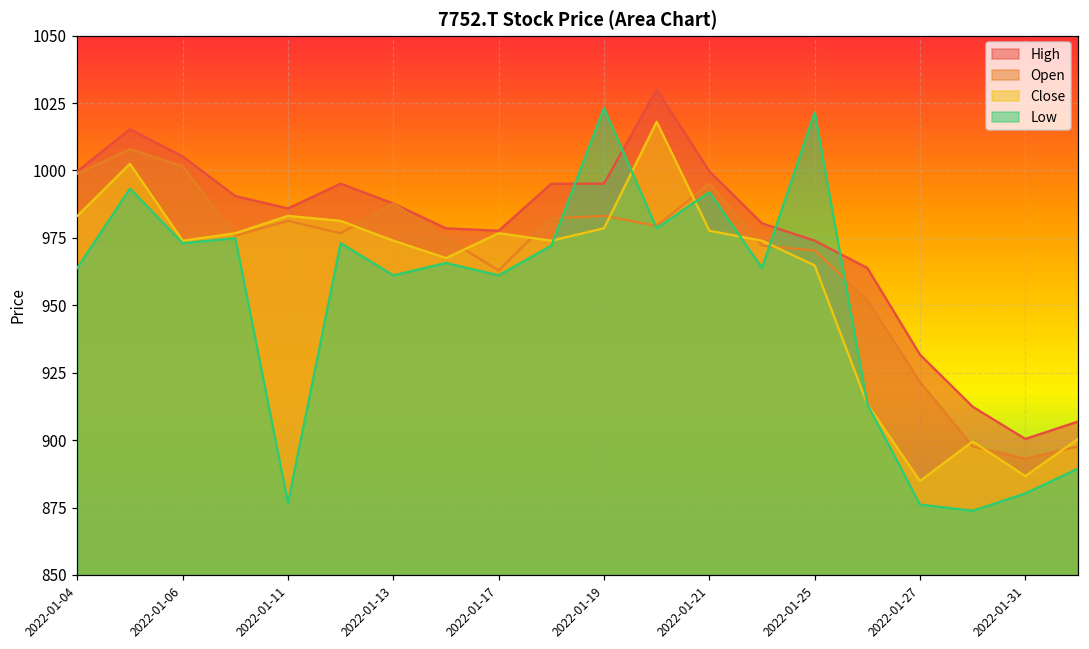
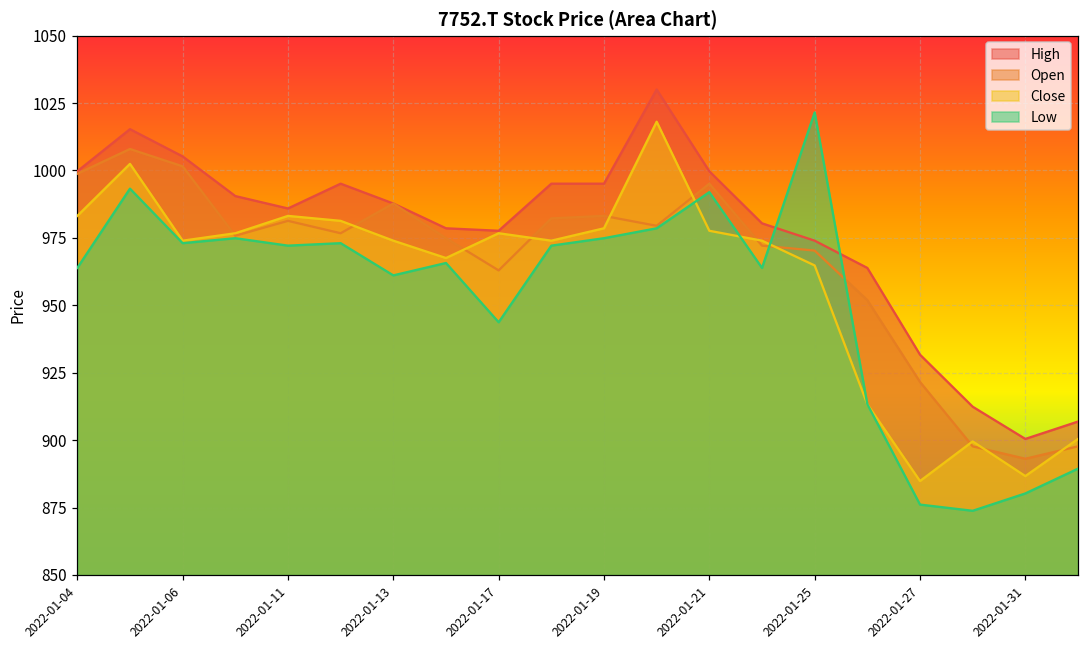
Low, 2022-01-11: 877 -> 972
Low, 2022-01-17: 961 -> 944
Low, 2022-01-19: 1023 -> 975
